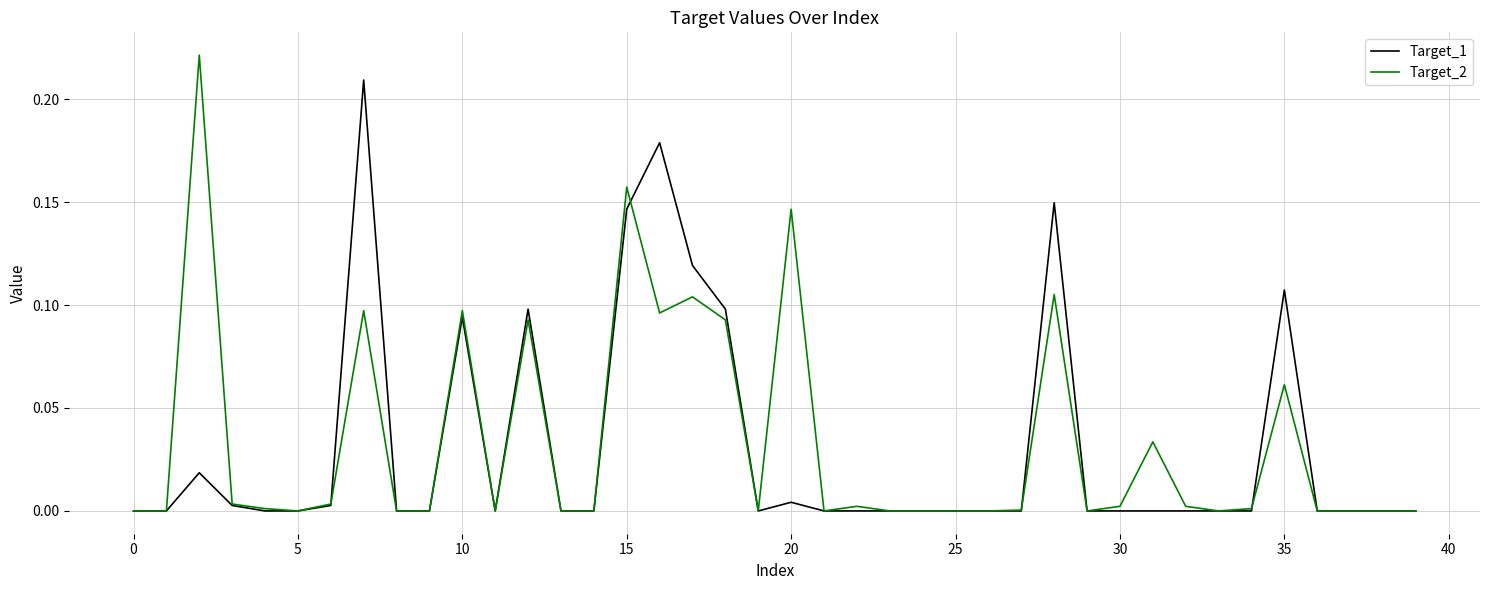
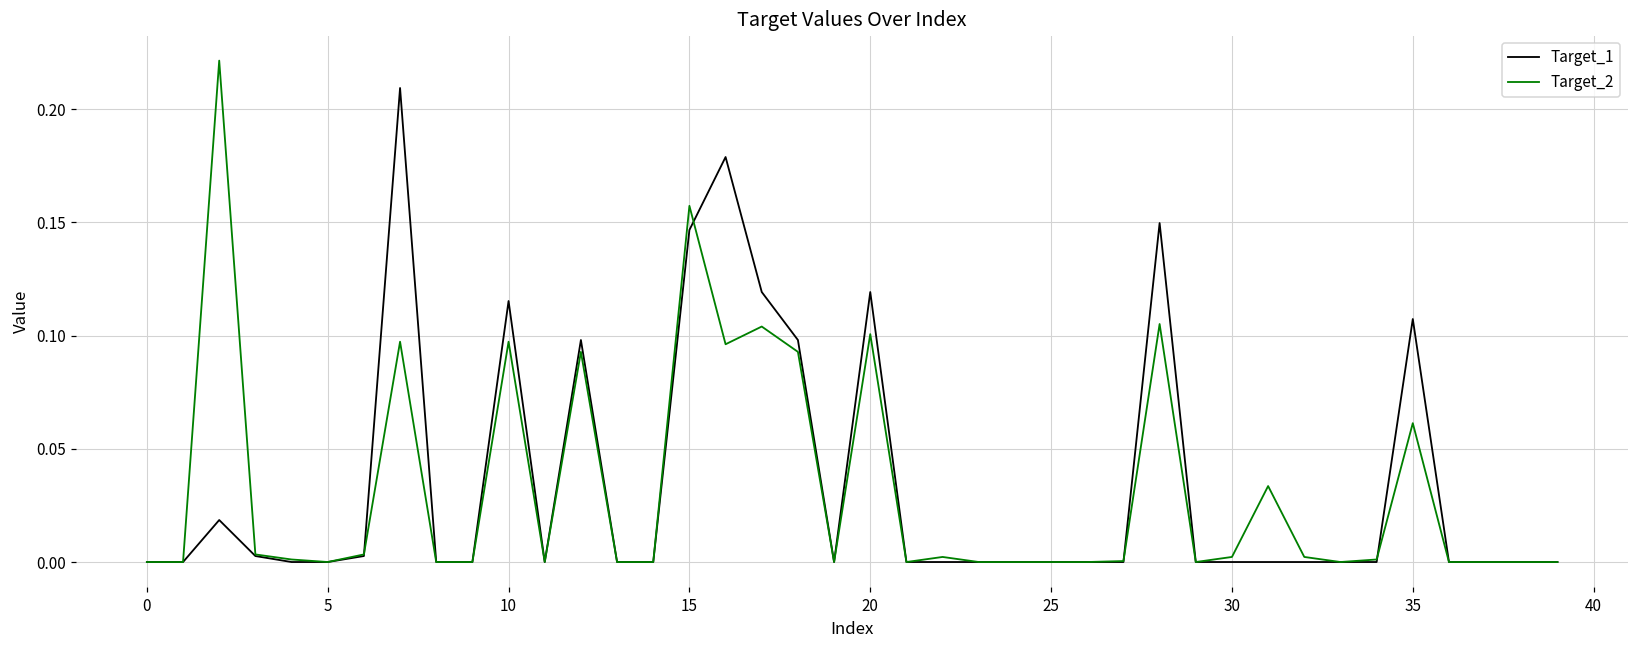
Target_1, 10: 0.094 -> 0.115
Target_1, 20: 0.004 -> 0.119
Target_2, 20: 0.147 -> 0.101
